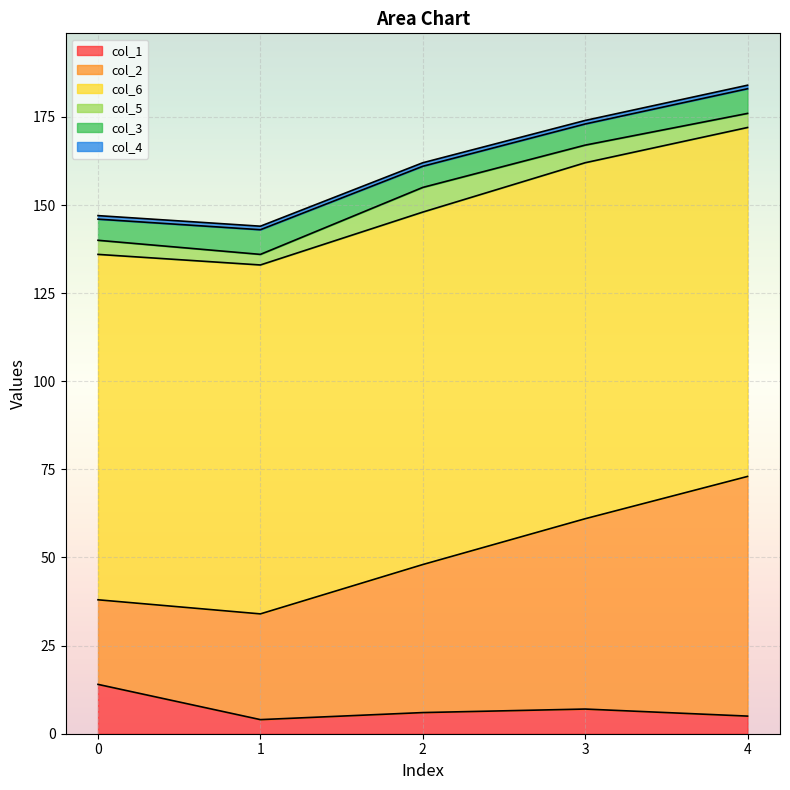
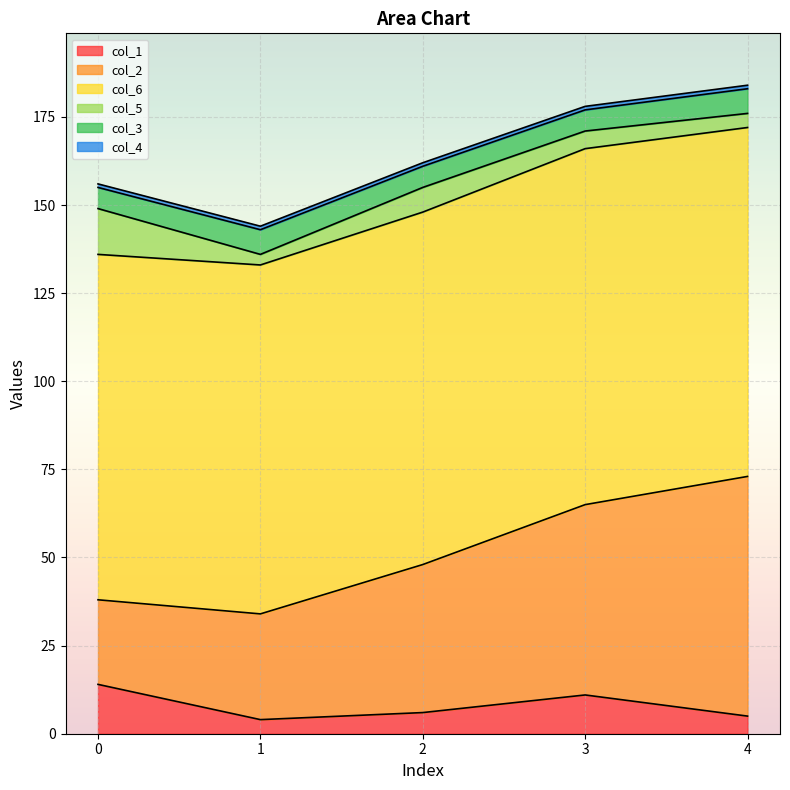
col_5, 0: 4 -> 13
col_1, 3: 7 -> 11
